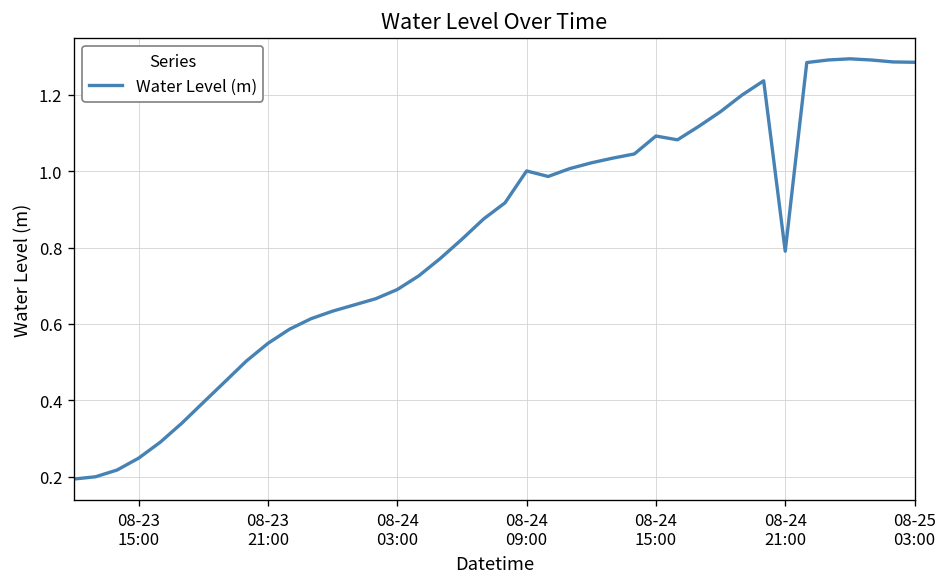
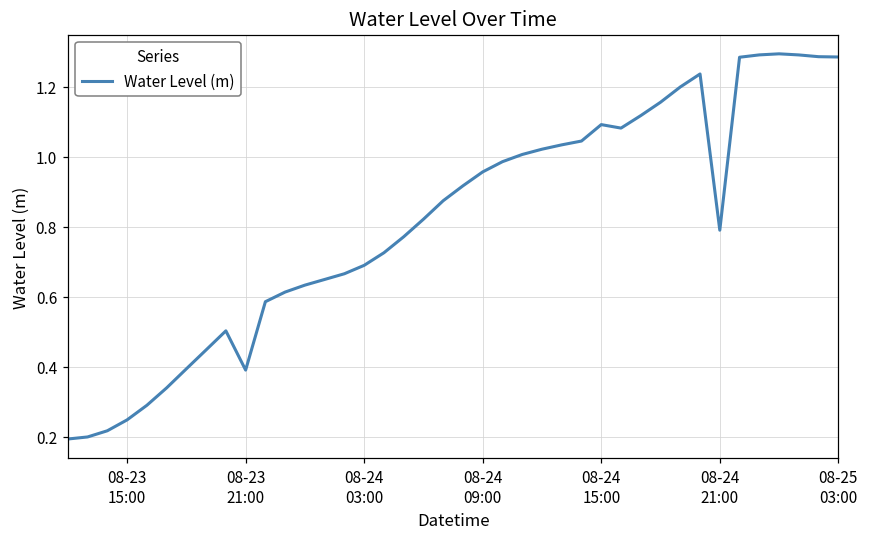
08-23 21:00: 0.55 -> 0.39
08-24 09:00: 1.00 -> 0.96
